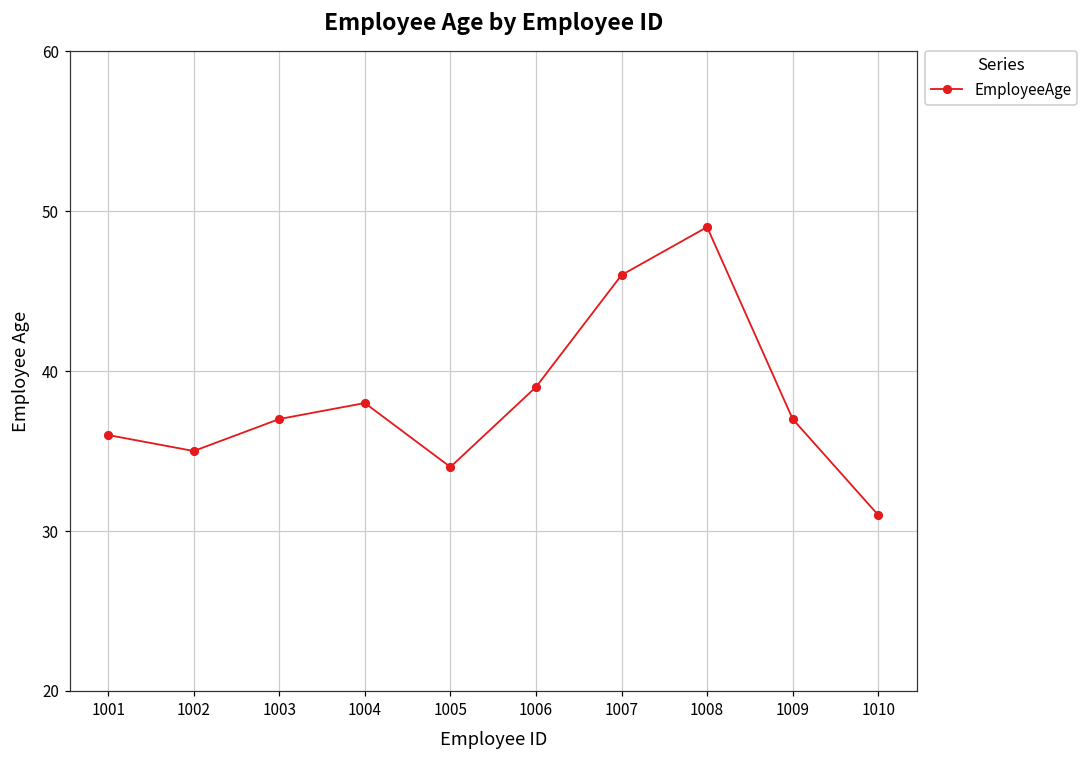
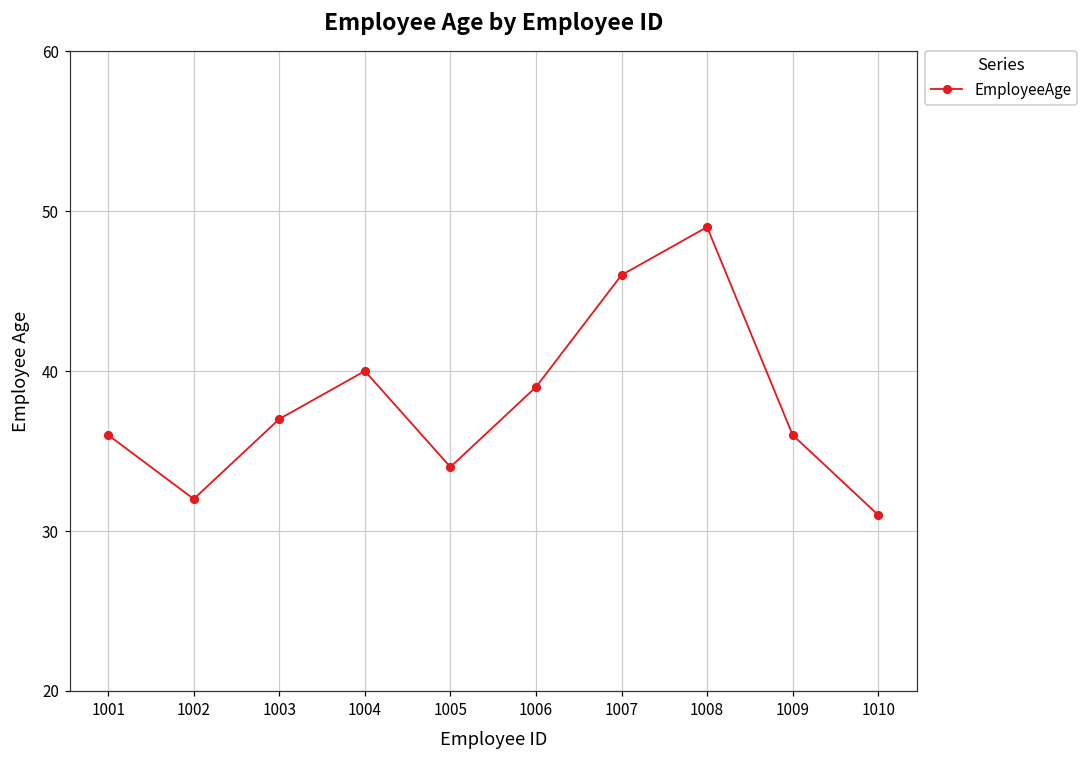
1002: 35 -> 32
1004: 38 -> 40
1009: 37 -> 36
